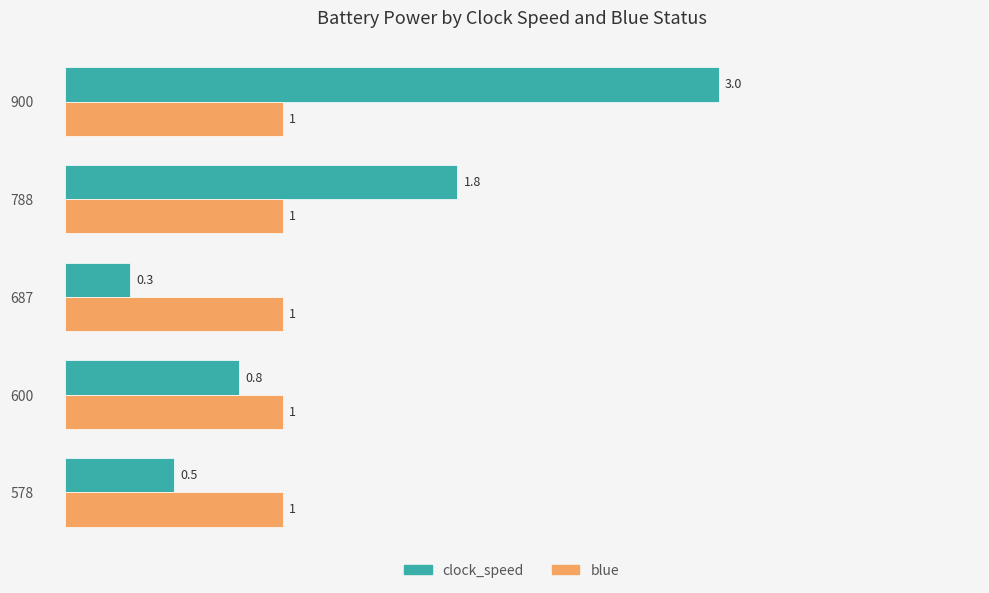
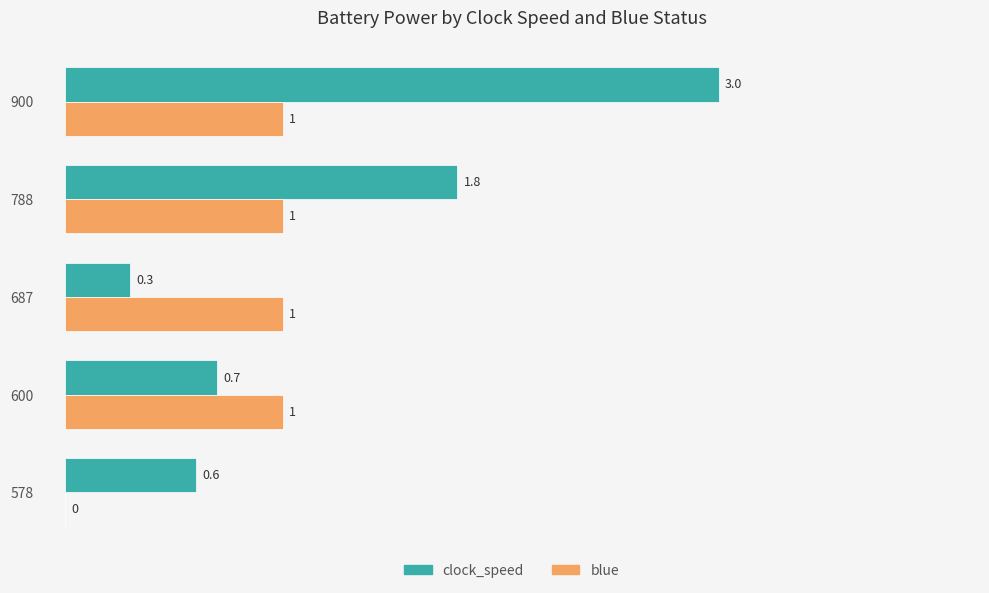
clock_speed, 600: 0.8 -> 0.7
clock_speed, 578: 0.5 -> 0.6
blue, 578: 1 -> 0
